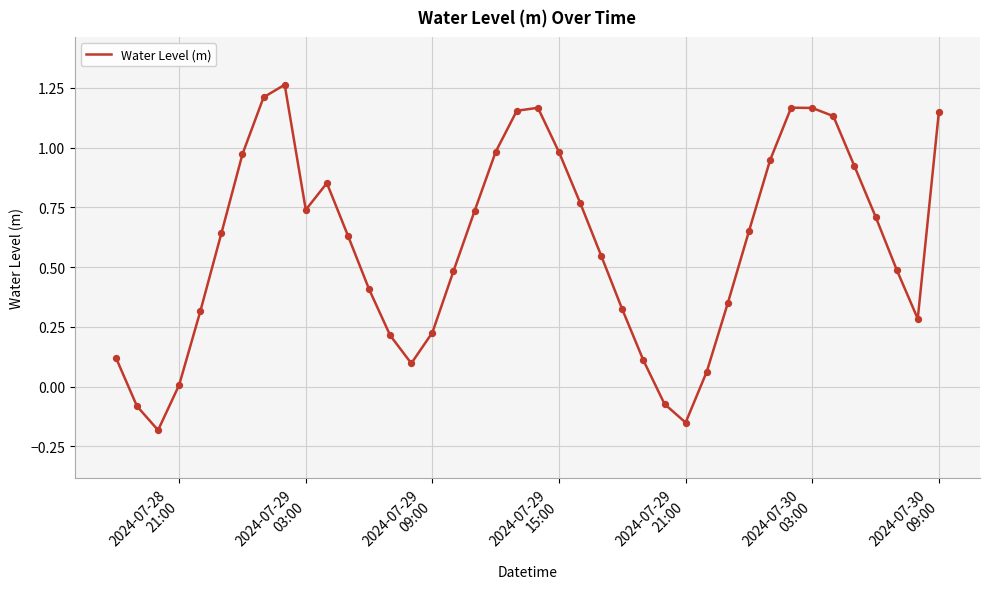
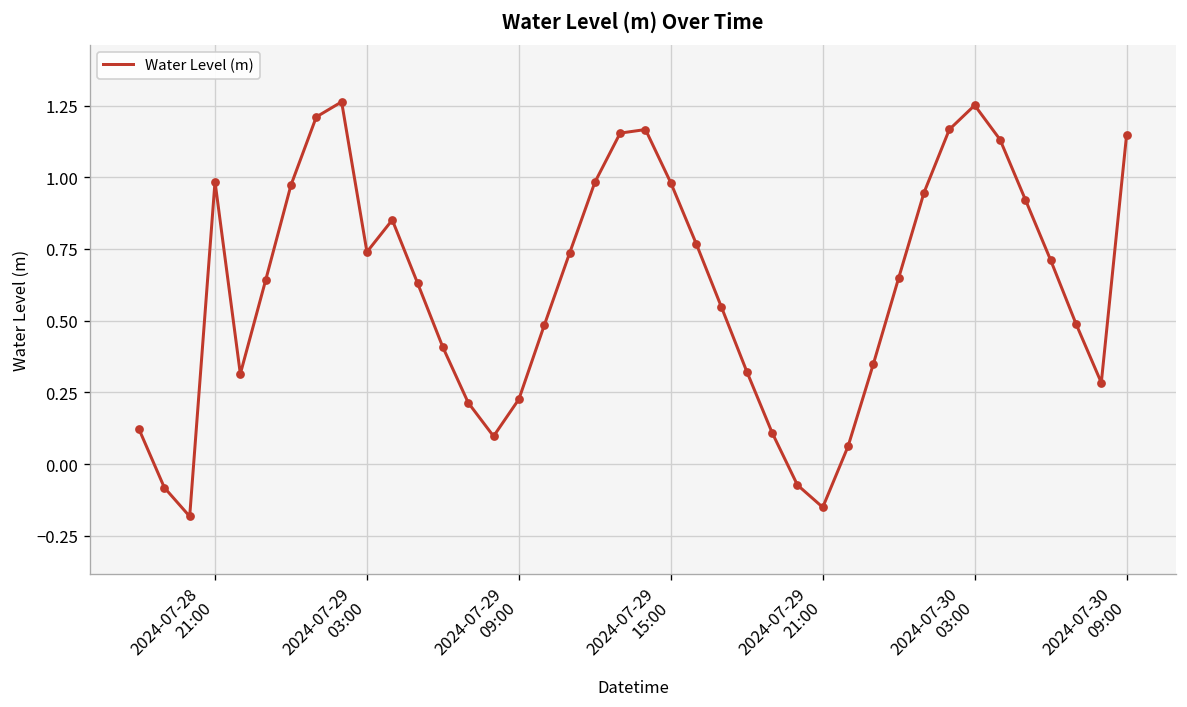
2024-07-28 21:00: 0.01 -> 0.98
2024-07-30 03:00: 1.17 -> 1.25
